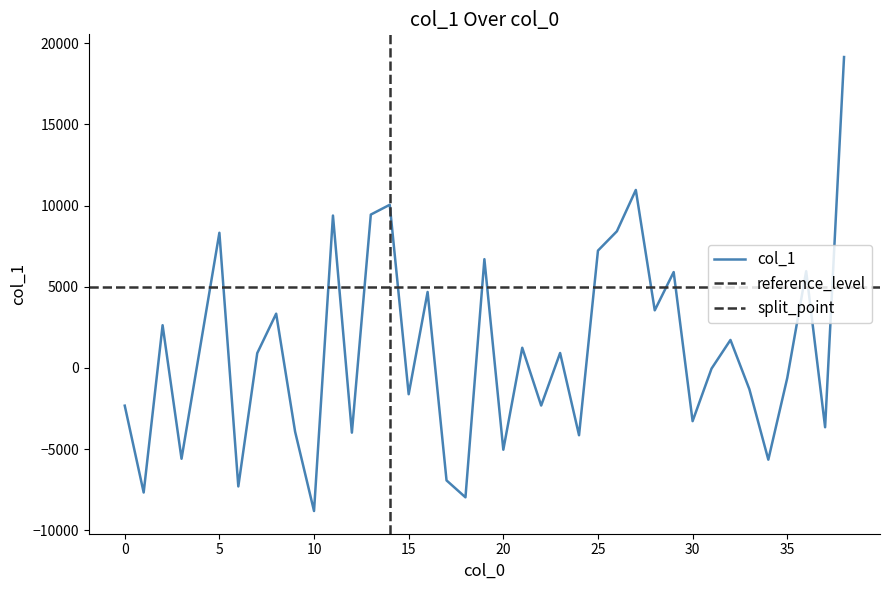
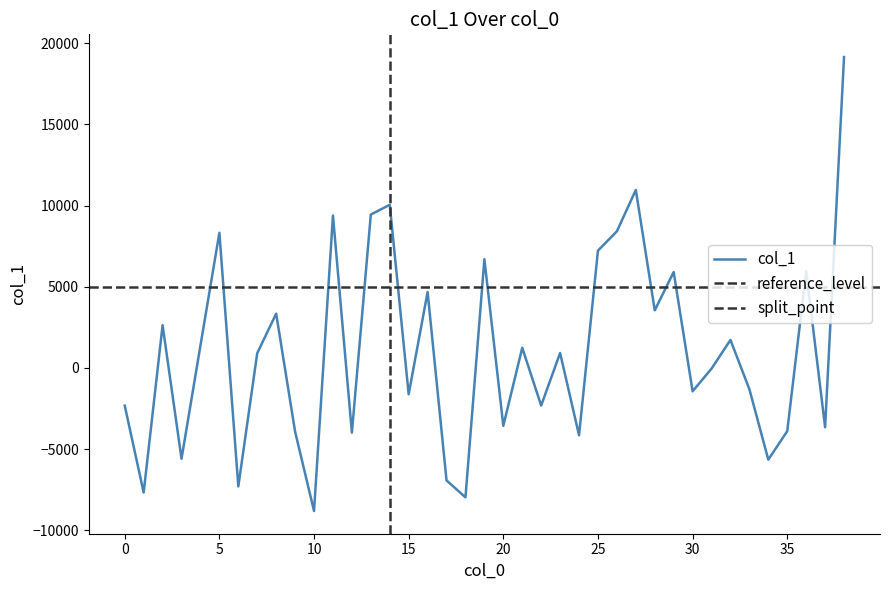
20: -5000 -> -3600
30: -3300 -> -1400
35: -600 -> -3900
